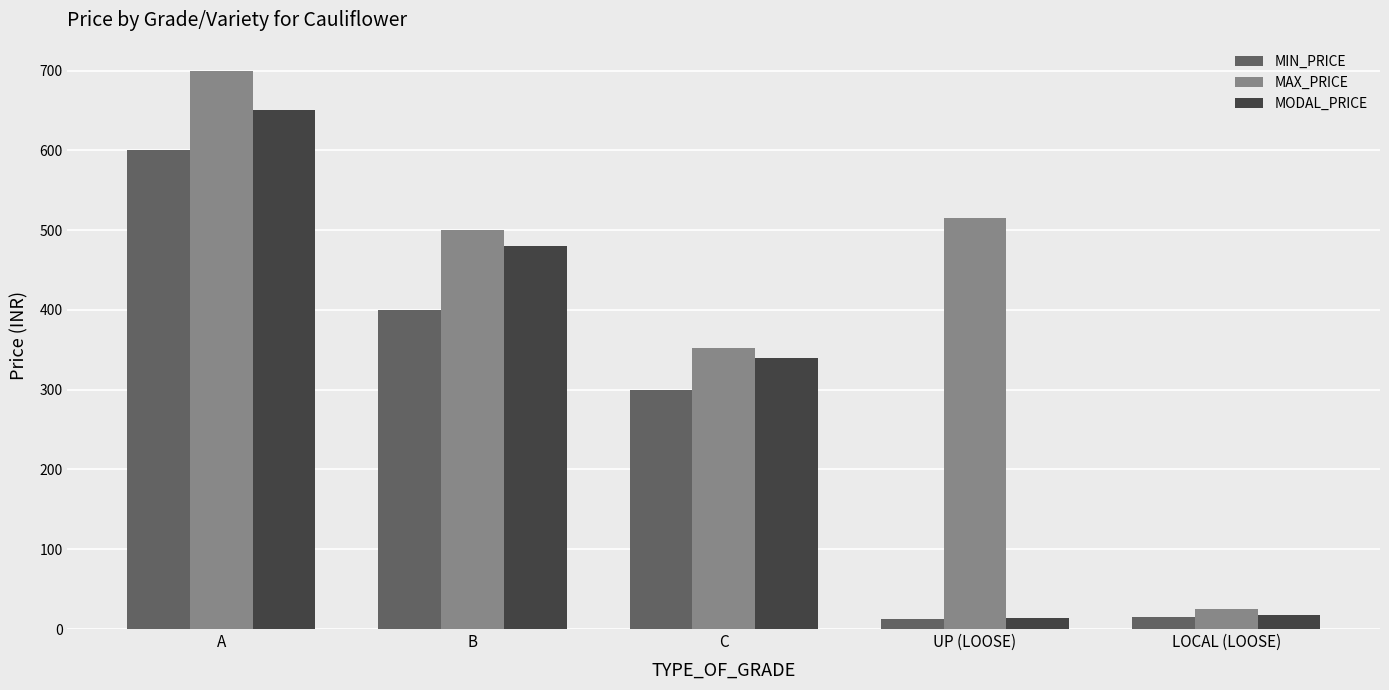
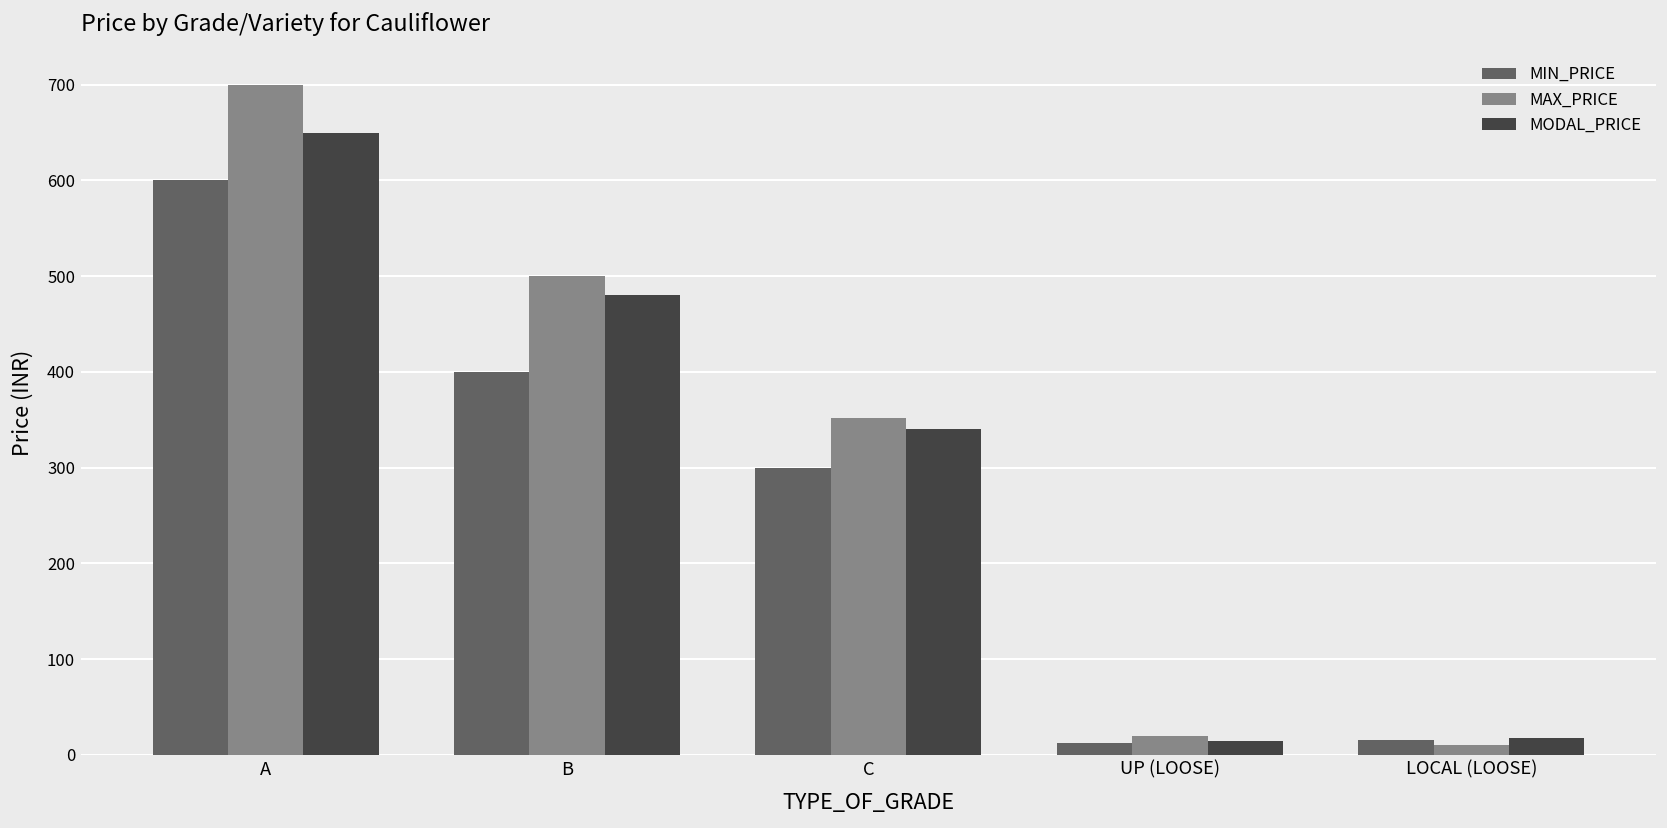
MAX_PRICE, UP (LOOSE): 520 -> 20
MAX_PRICE, LOCAL (LOOSE): 30 -> 10
